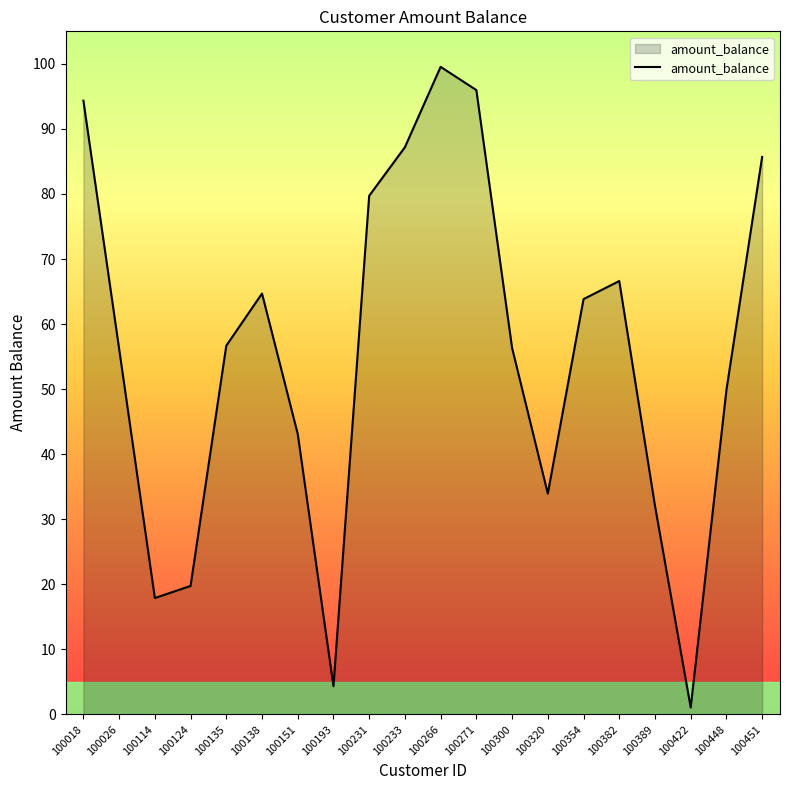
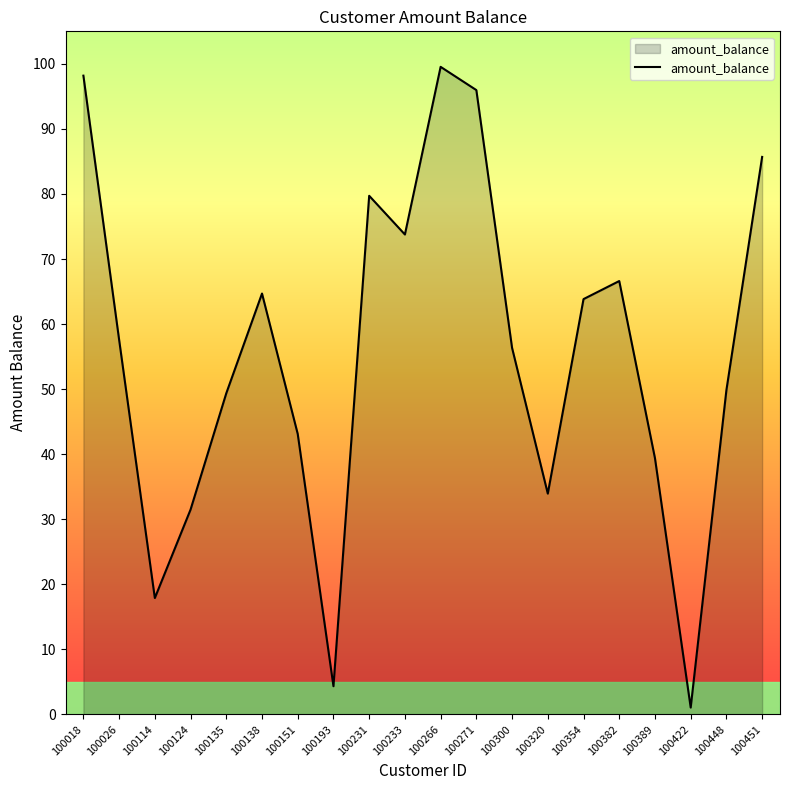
100018: 94 -> 98
100026: 56 -> 58
100124: 20 -> 31
100135: 57 -> 49
100233: 87 -> 74
100389: 32 -> 39
